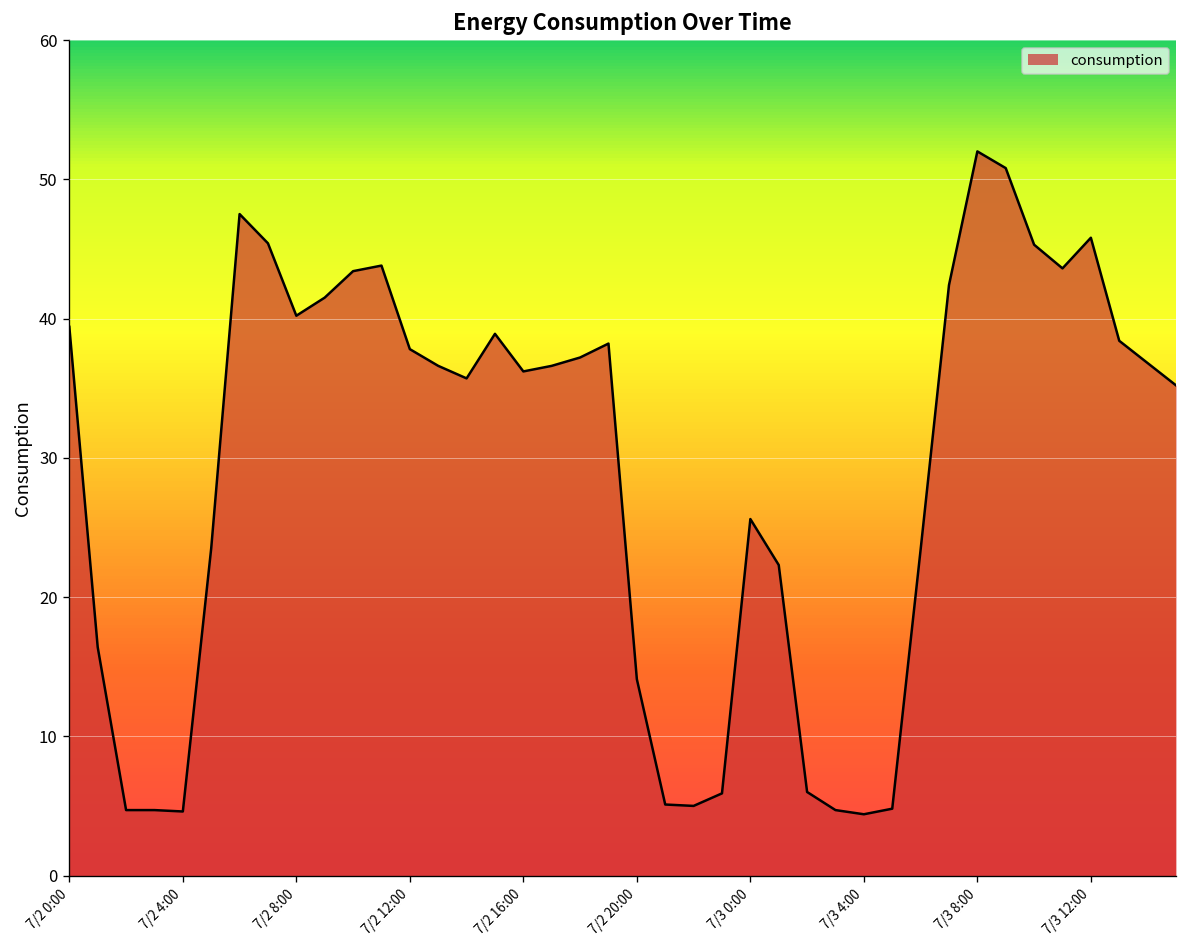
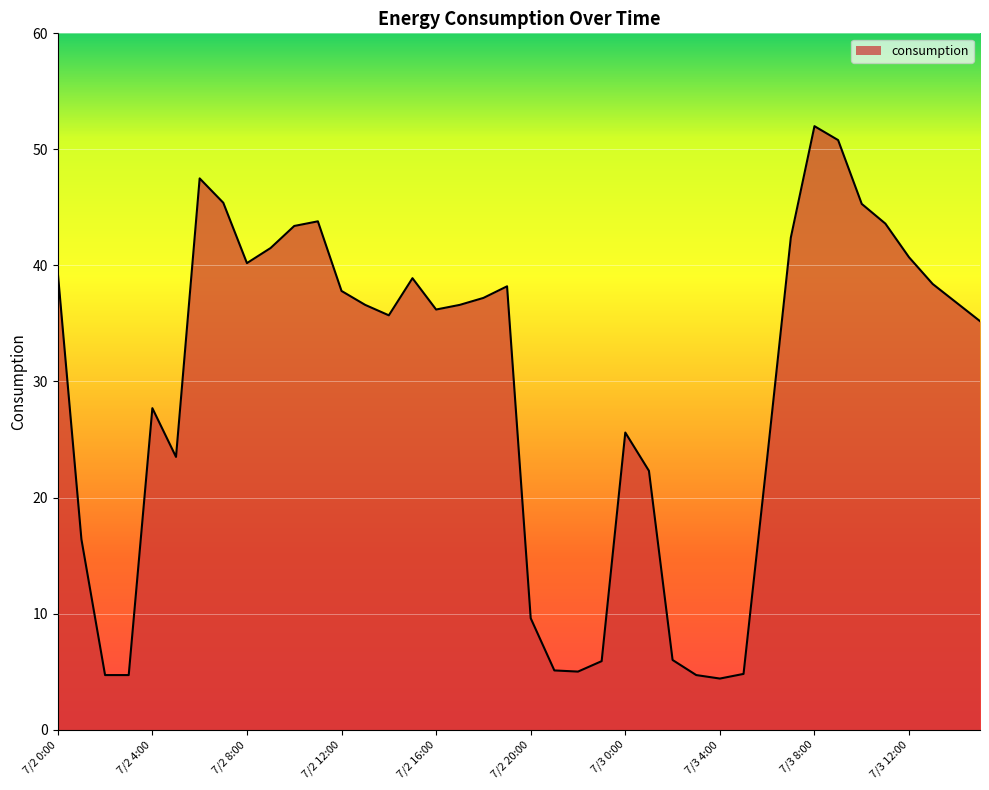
7/2 4:00: 4.6 -> 27.7
7/2 20:00: 14.1 -> 9.6
7/3 12:00: 45.8 -> 40.7
